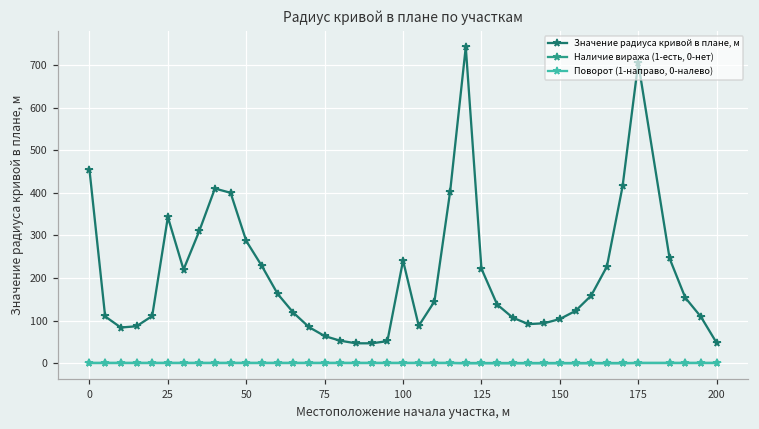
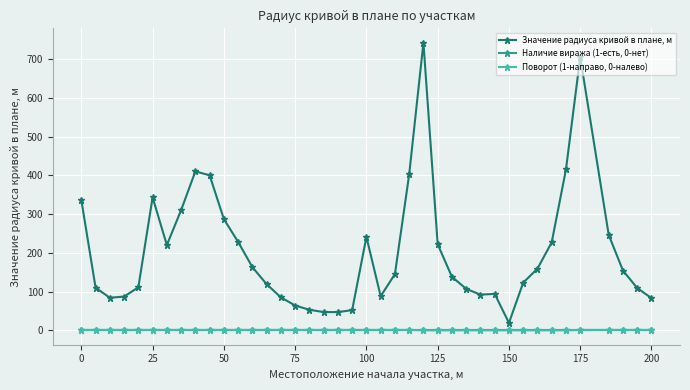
Значение радиуса кривой в плане, м, 0: 450 -> 340
Значение радиуса кривой в плане, м, 150: 100 -> 20
Значение радиуса кривой в плане, м, 200: 50 -> 80
